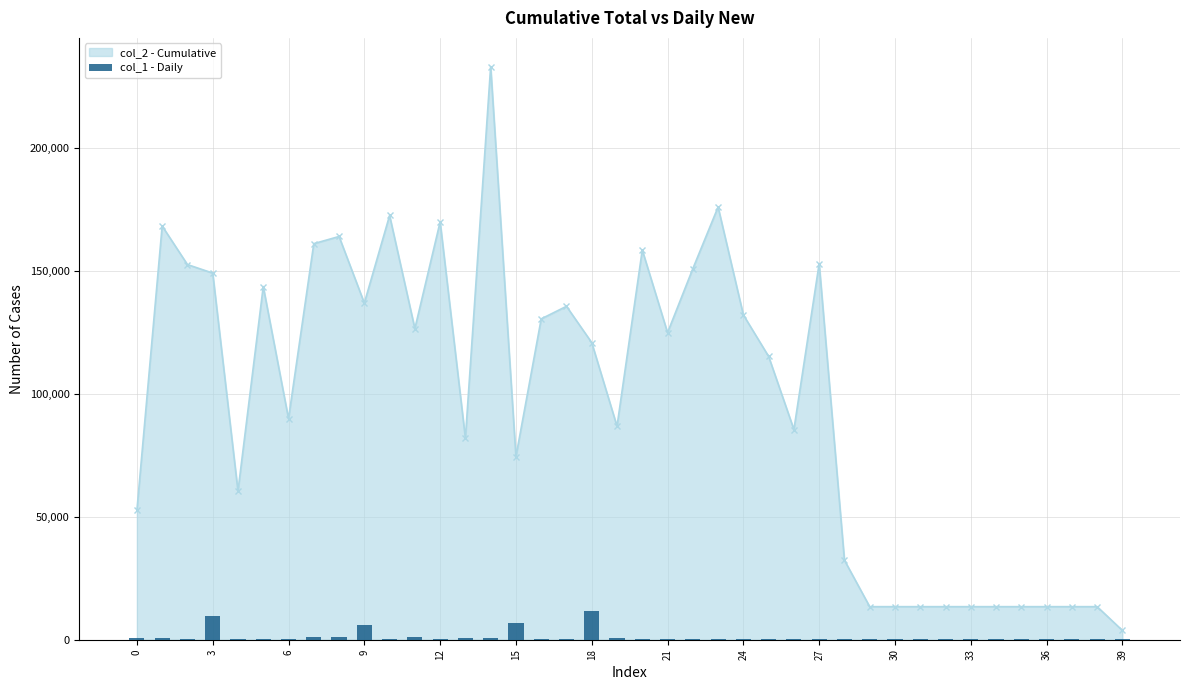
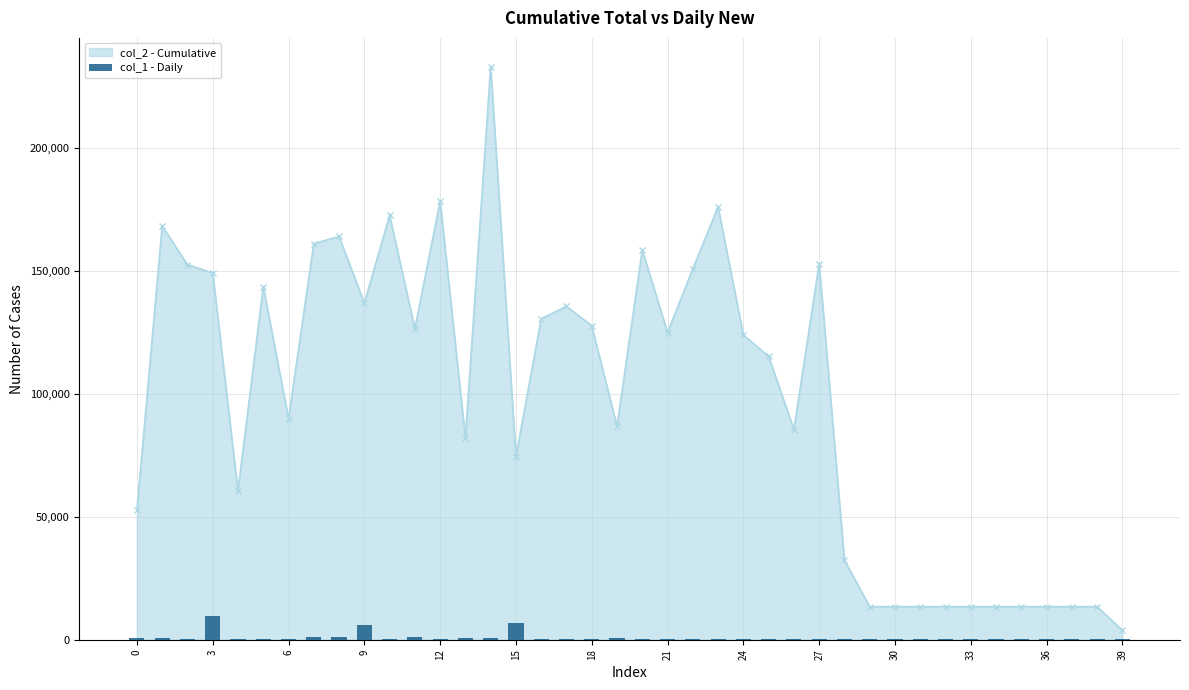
col_2 - Cumulative, 12: 170,000 -> 178,000
col_2 - Cumulative, 18: 121,000 -> 128,000
col_1 - Daily, 18: 12,000 -> 0
col_2 - Cumulative, 24: 132,000 -> 124,000
